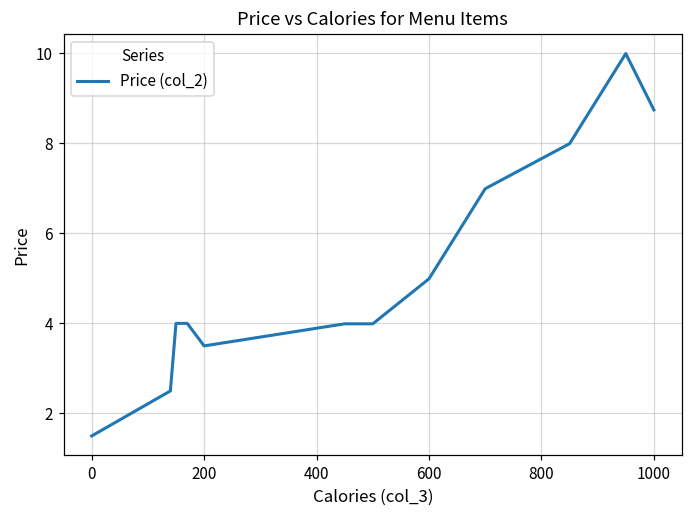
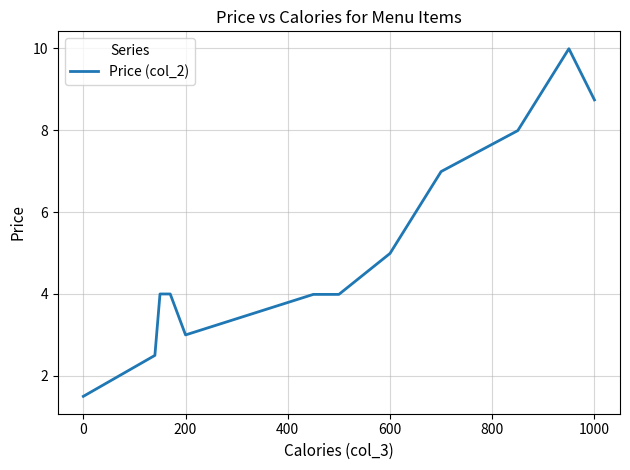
200: 3.5 -> 3.0
